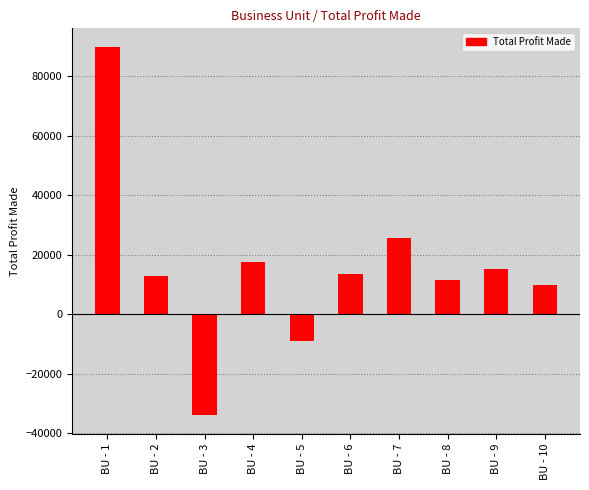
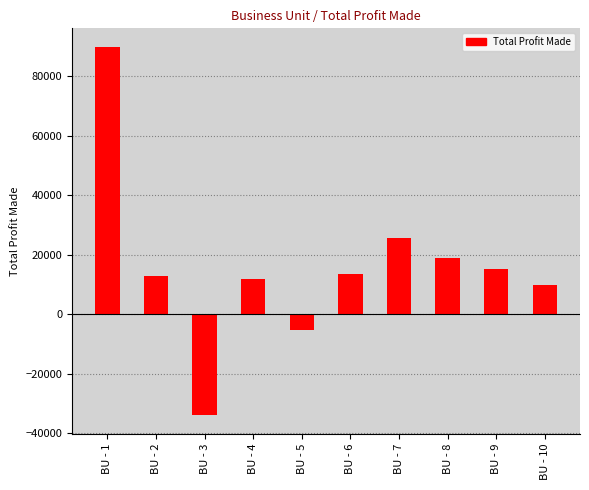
BU - 4: 18000 -> 12000
BU - 5: -9000 -> -5000
BU - 8: 11000 -> 19000
